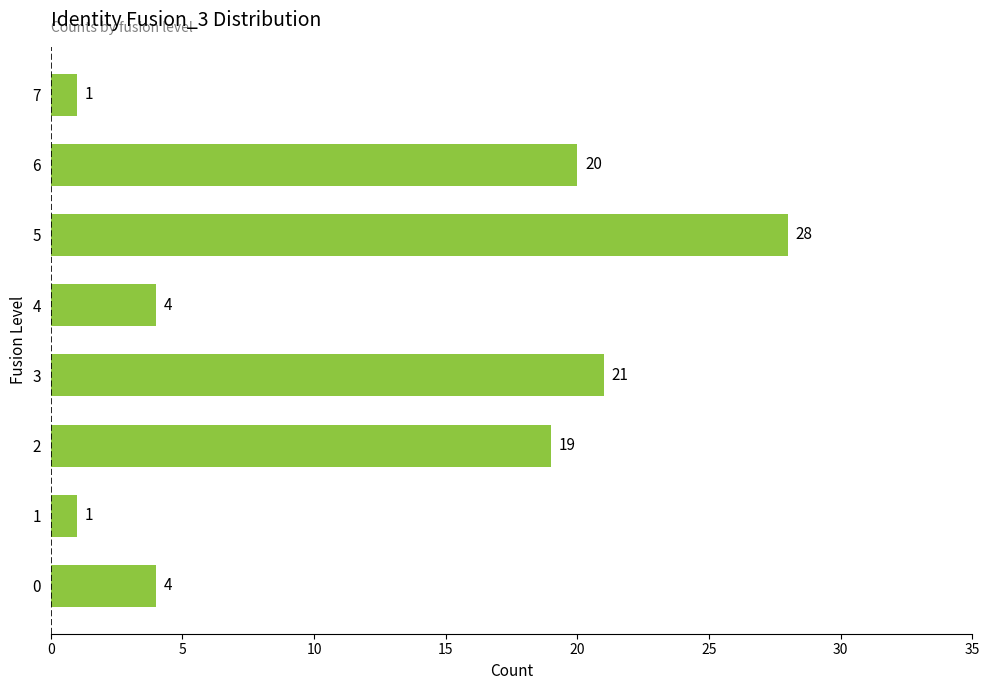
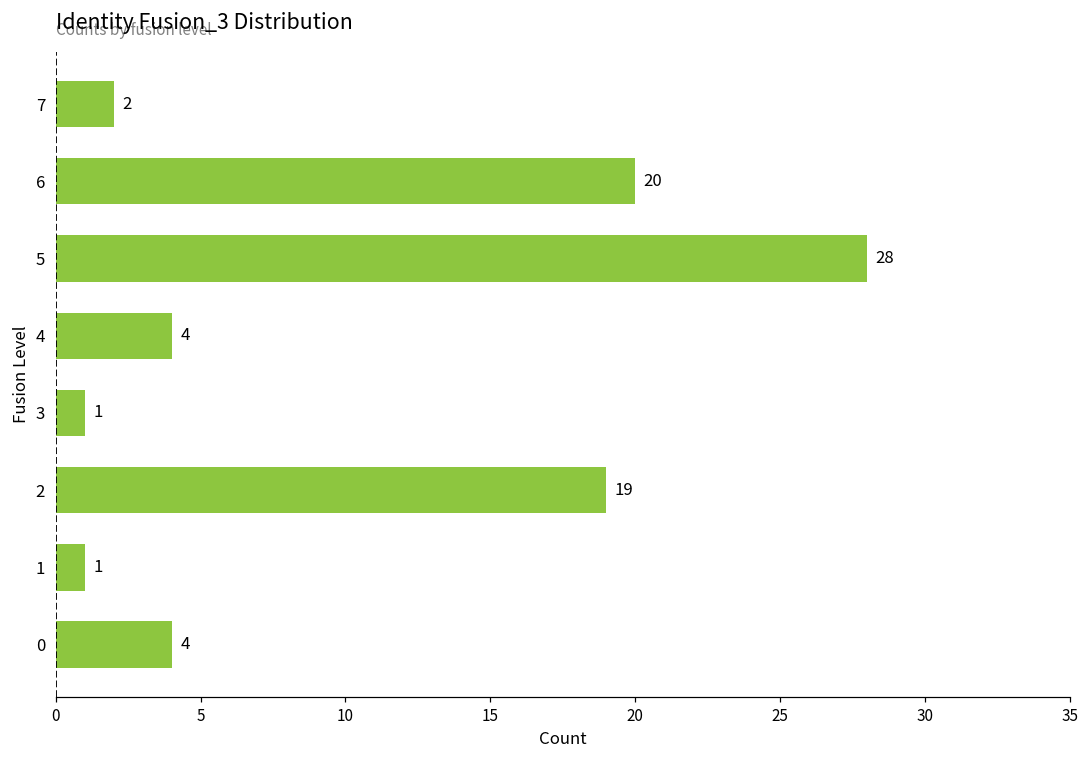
7: 1 -> 2
3: 21 -> 1
